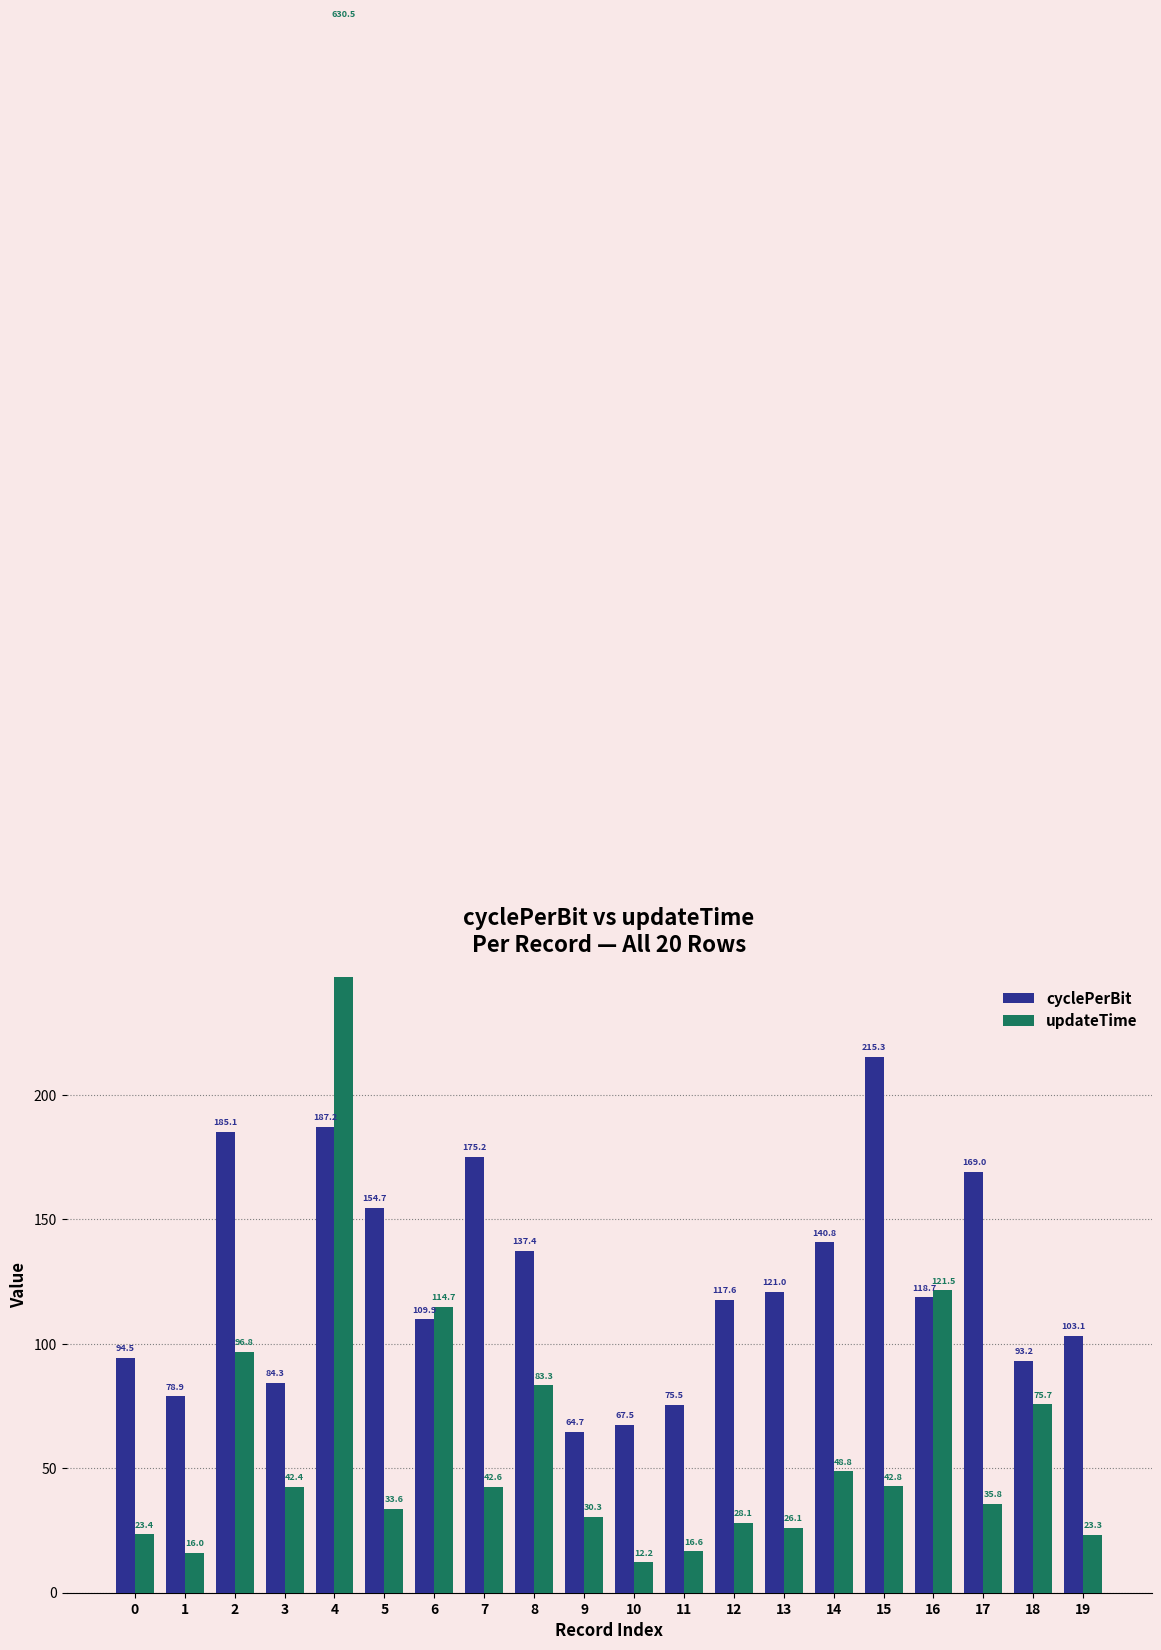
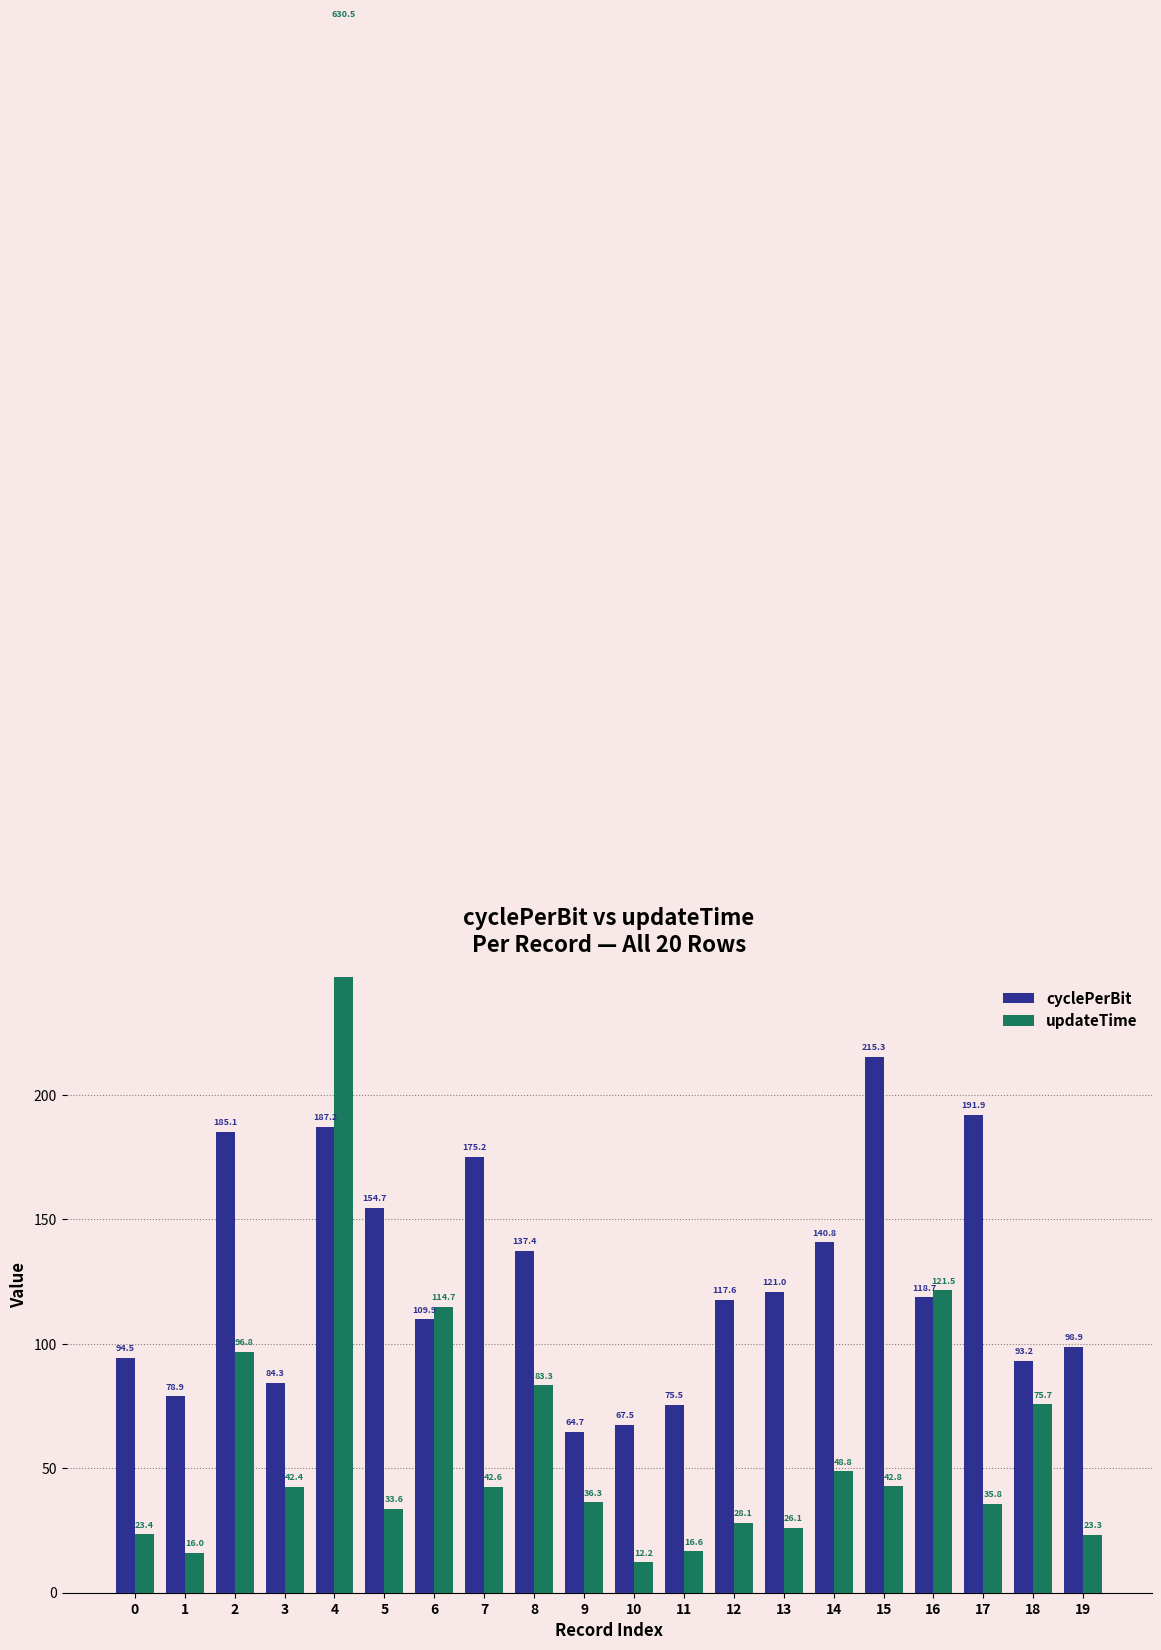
updateTime, 9: 30.3 -> 36.3
cyclePerBit, 17: 169.0 -> 191.9
cyclePerBit, 19: 103.1 -> 98.9
